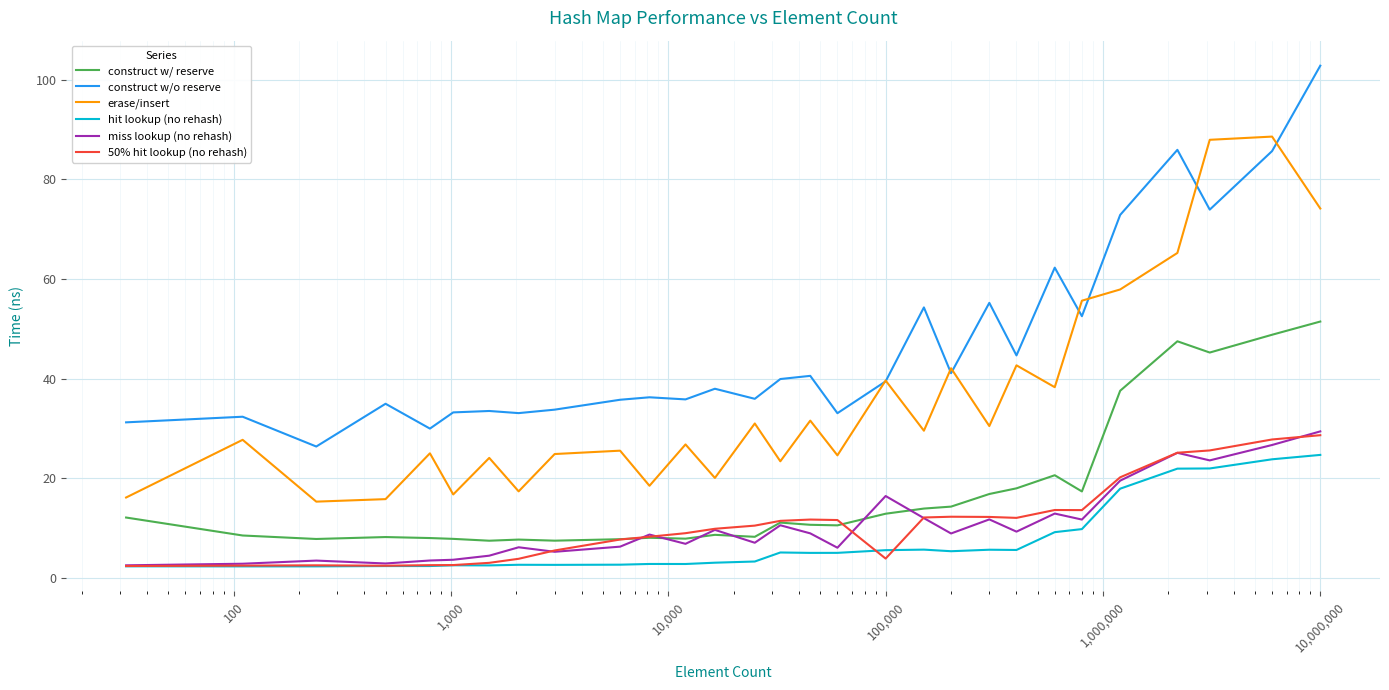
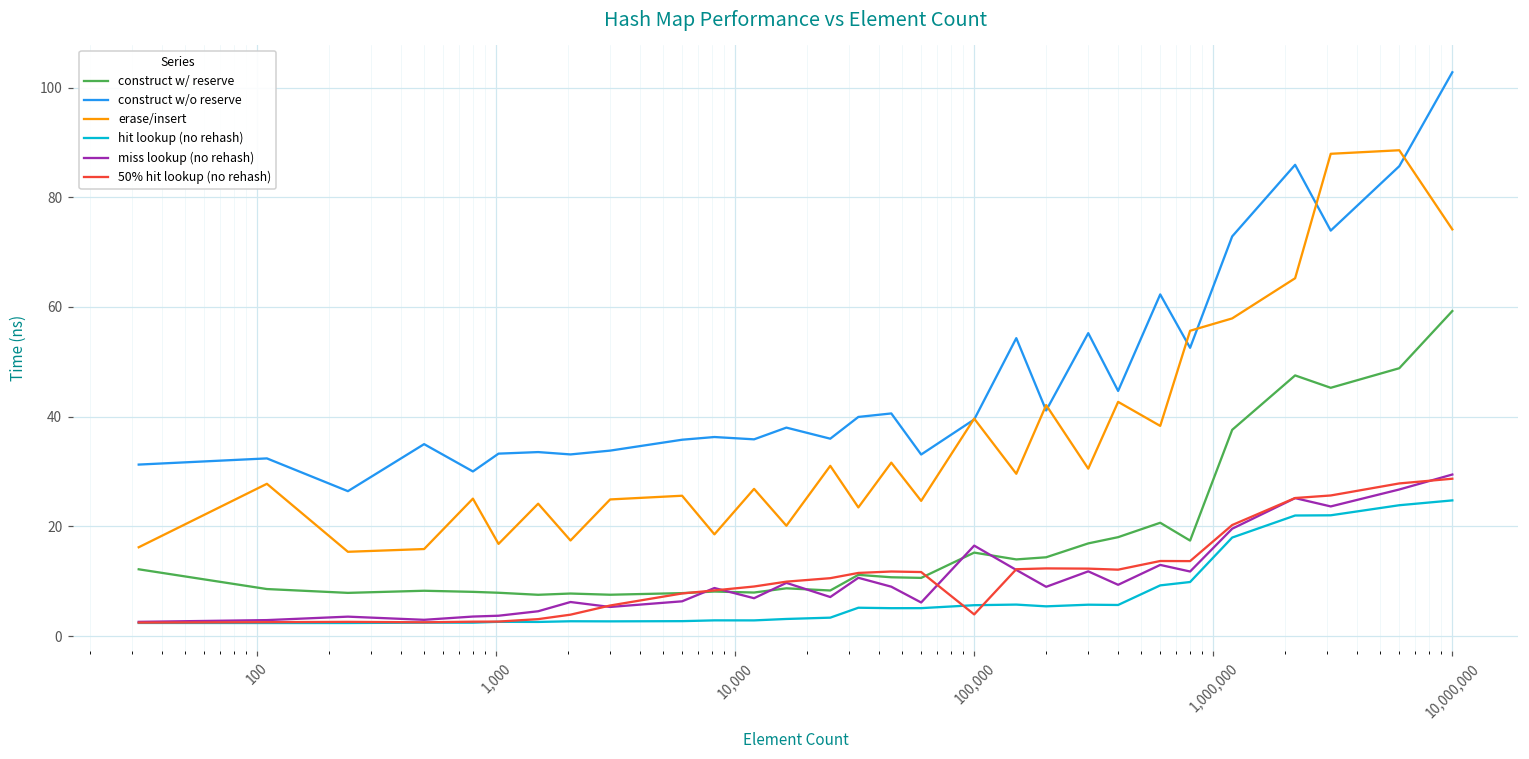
construct w/ reserve, 100,000: 13 -> 15
construct w/ reserve, 10,000,000: 51 -> 59
